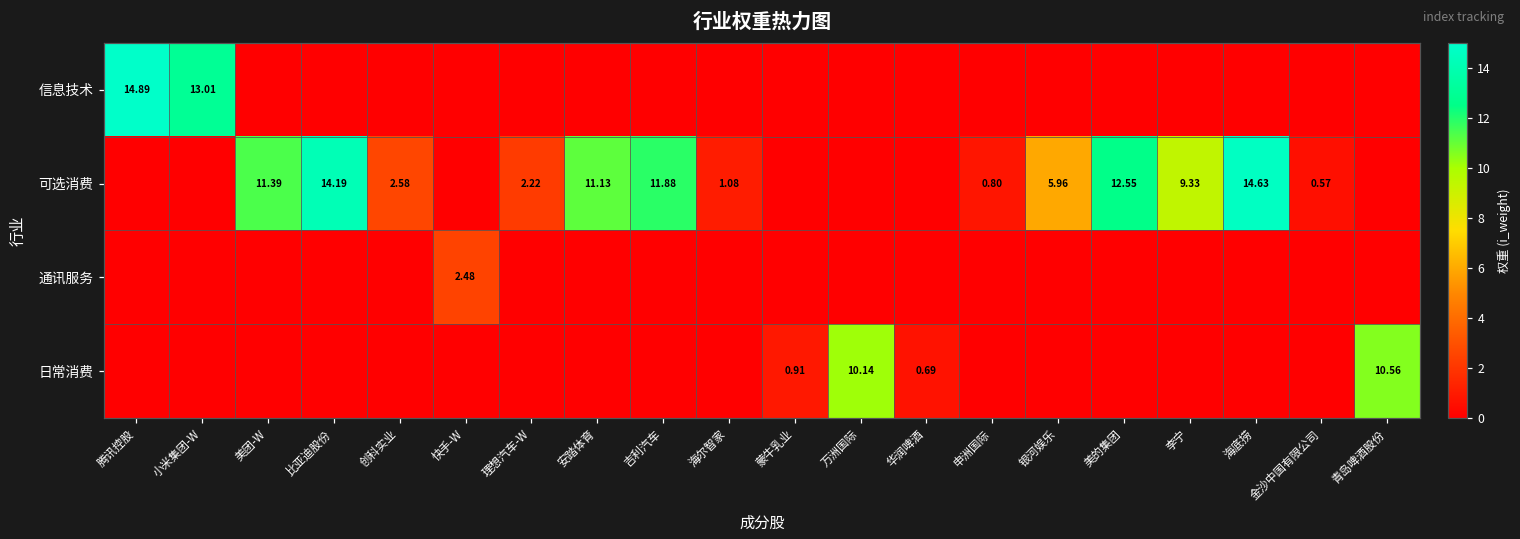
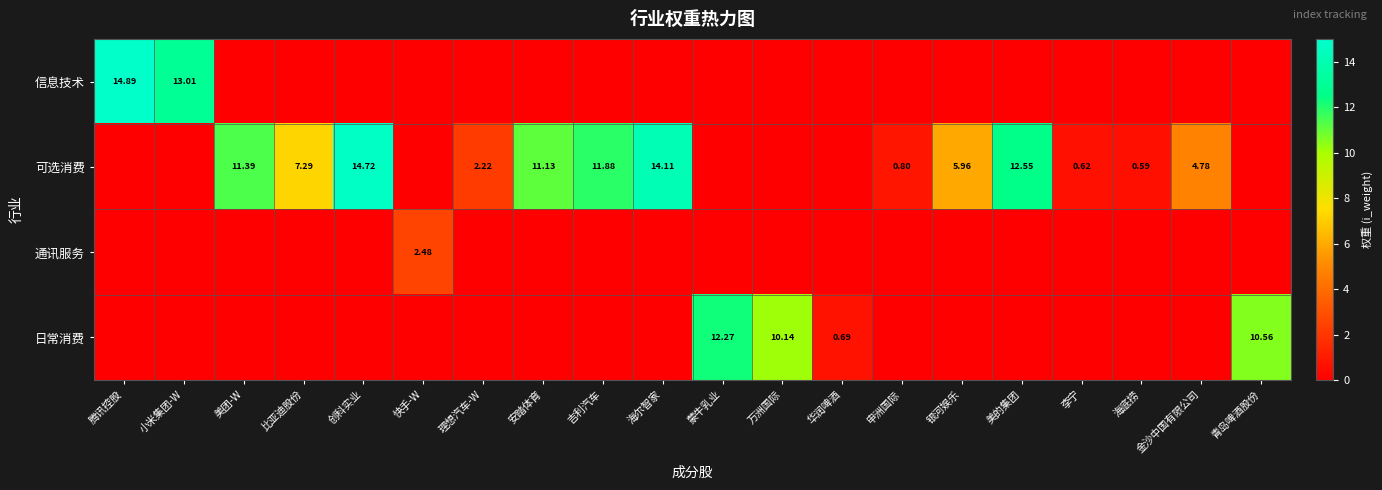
可选消费, 比亚迪股份: 14.19 -> 7.29
可选消费, 创科实业: 2.58 -> 14.72
可选消费, 海尔智家: 1.08 -> 14.11
可选消费, 李宁: 9.33 -> 0.62
可选消费, 海底捞: 14.63 -> 0.59
可选消费, 金沙中国有限公司: 0.57 -> 4.78
日常消费, 蒙牛乳业: 0.91 -> 12.27
